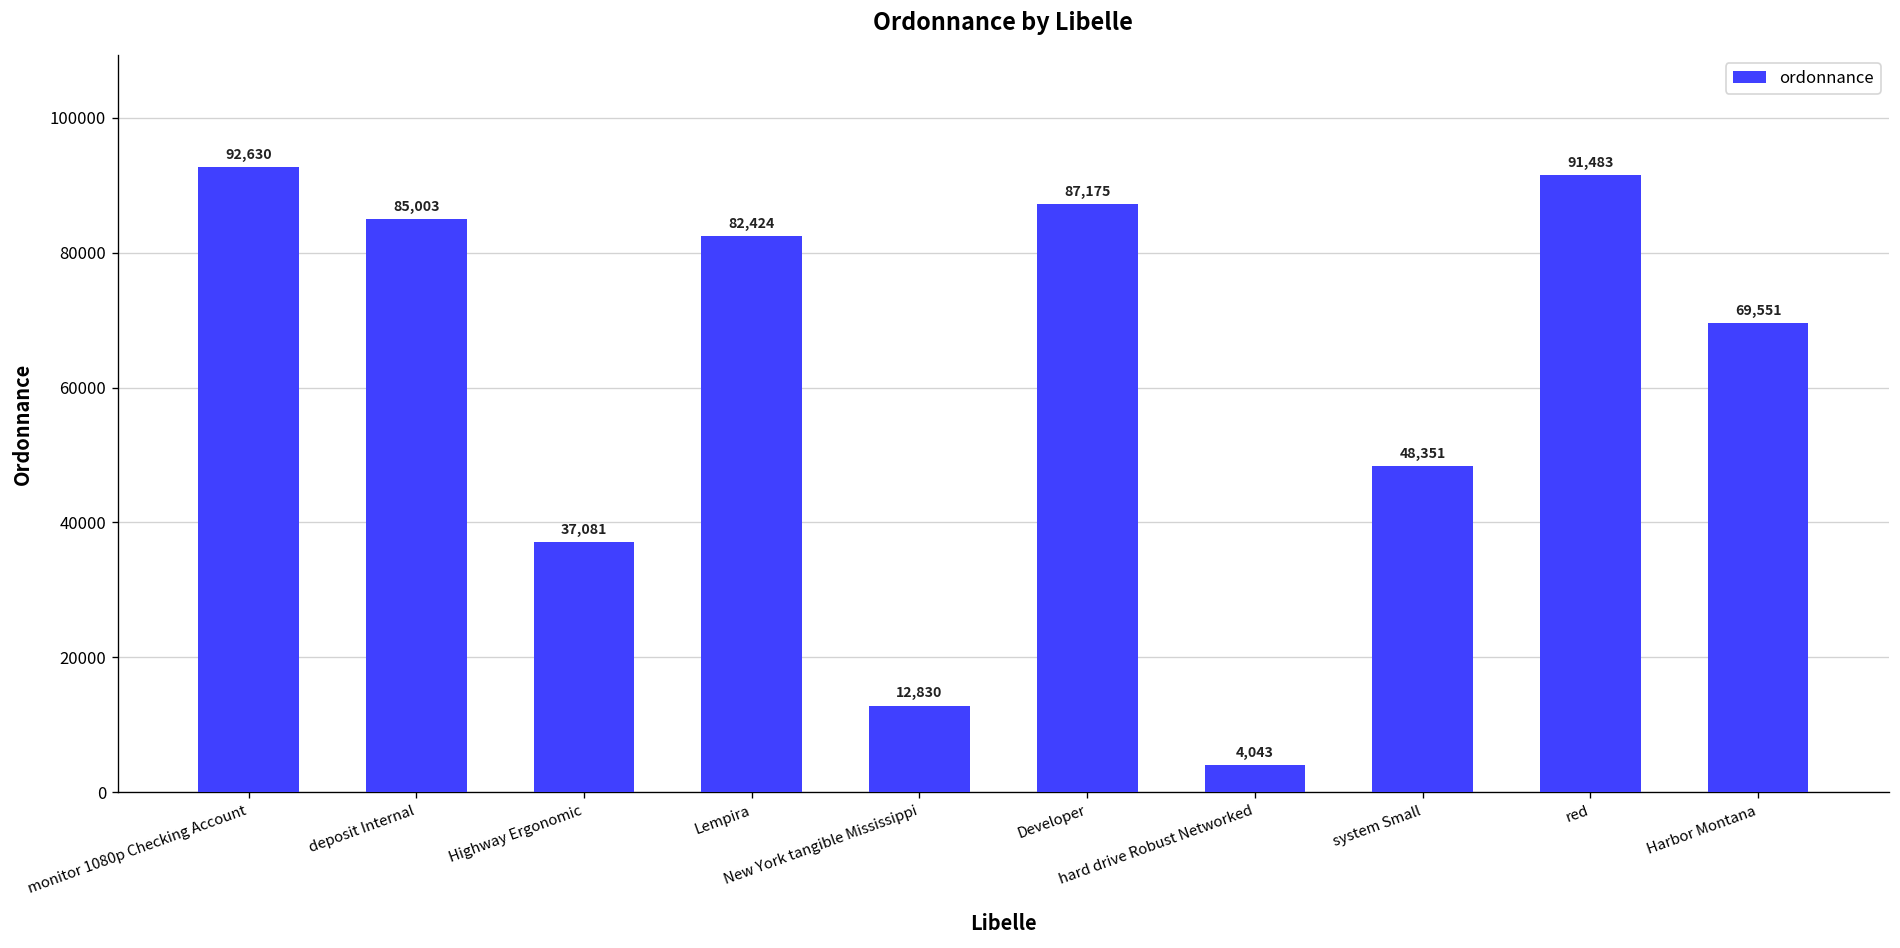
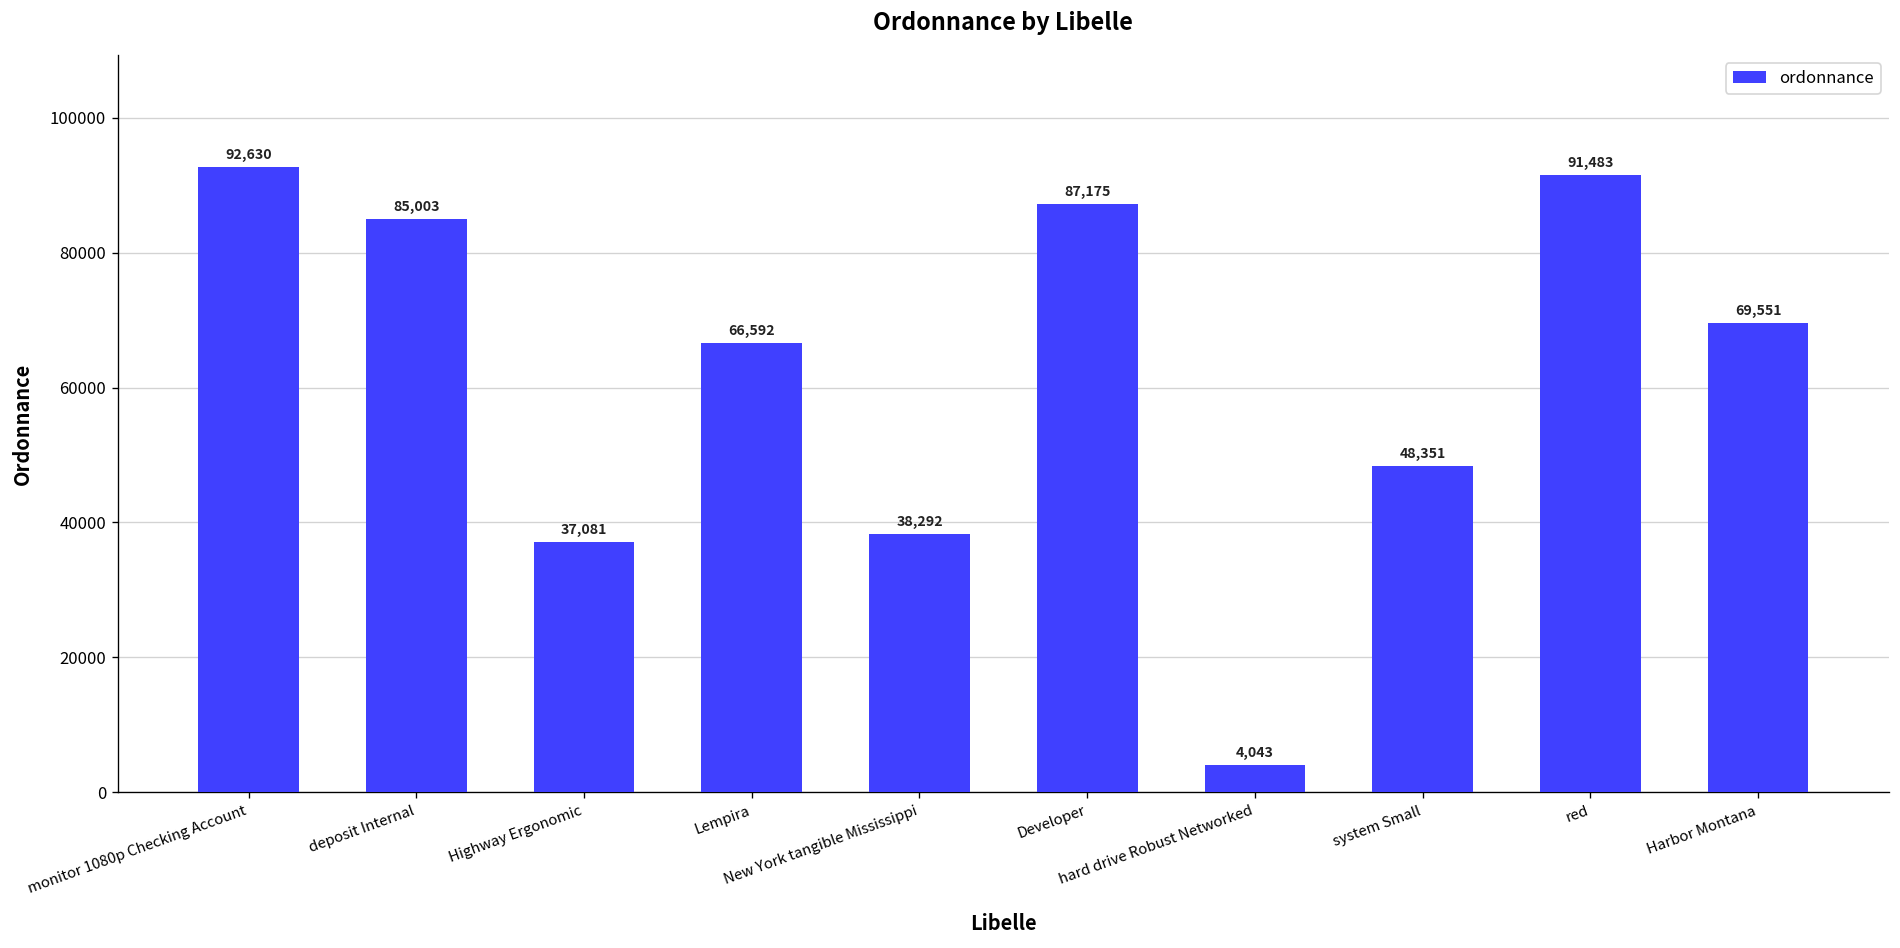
Lempira: 82,424 -> 66,592
New York tangible Mississippi: 12,830 -> 38,292
